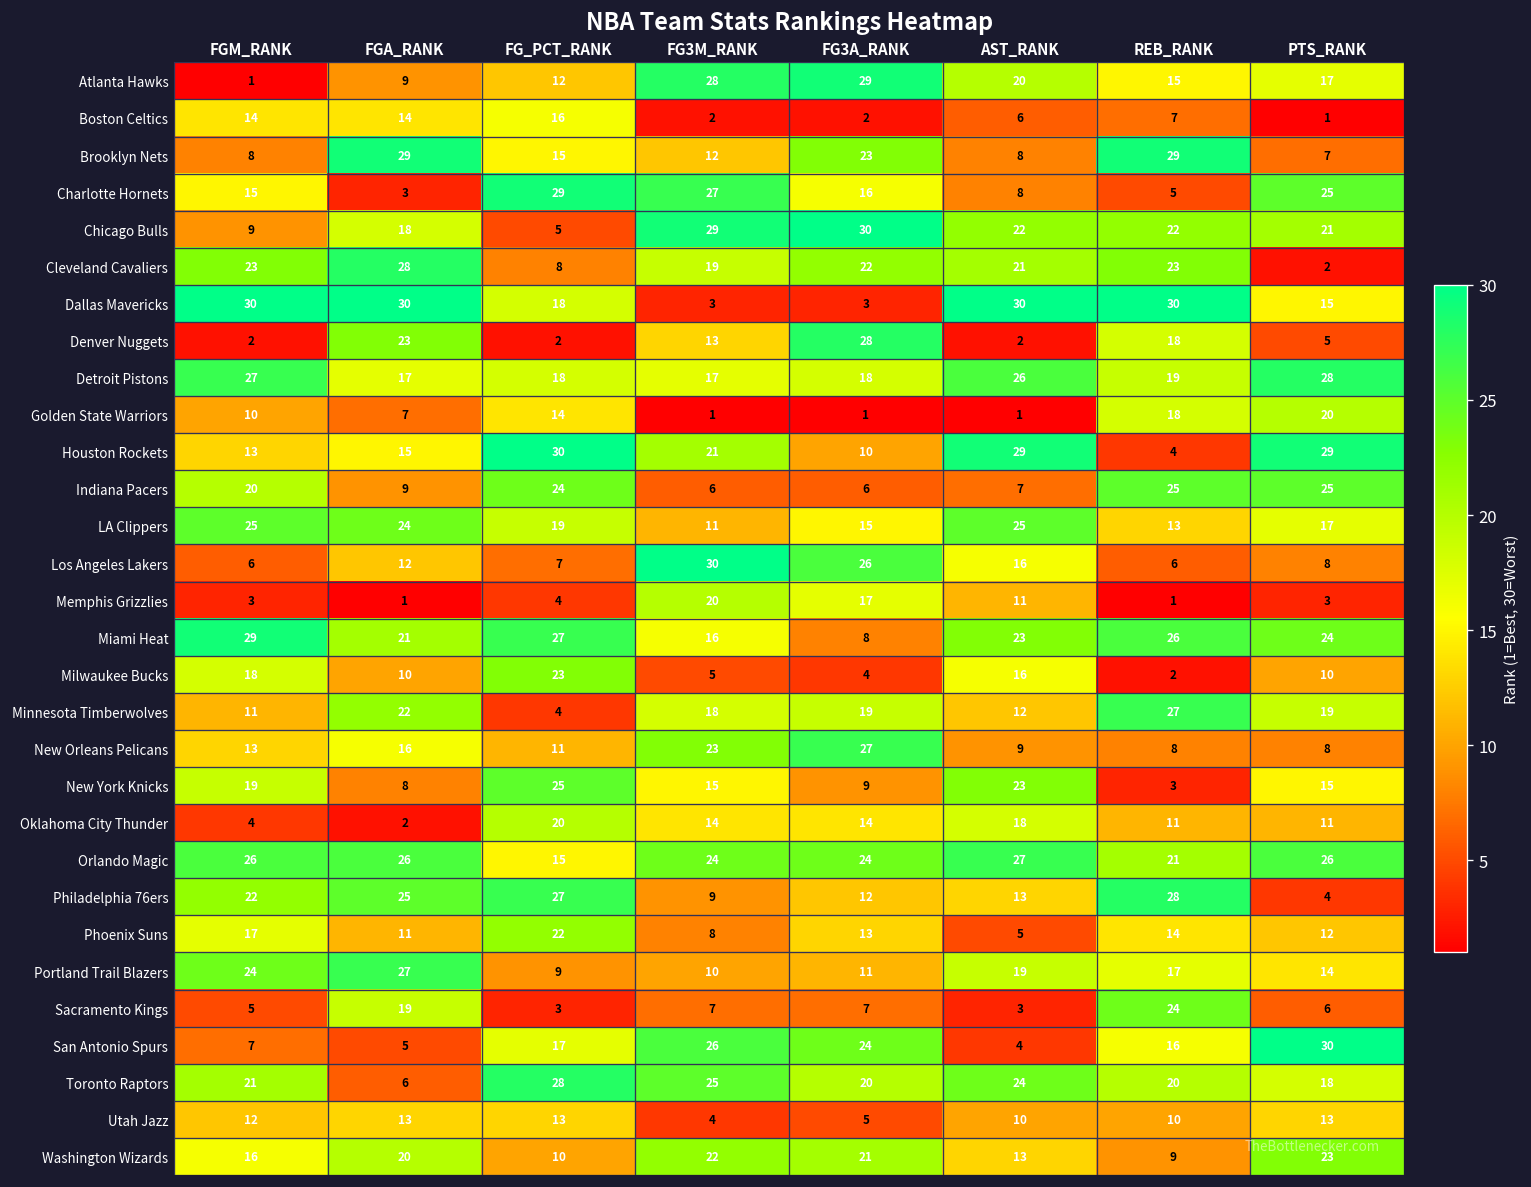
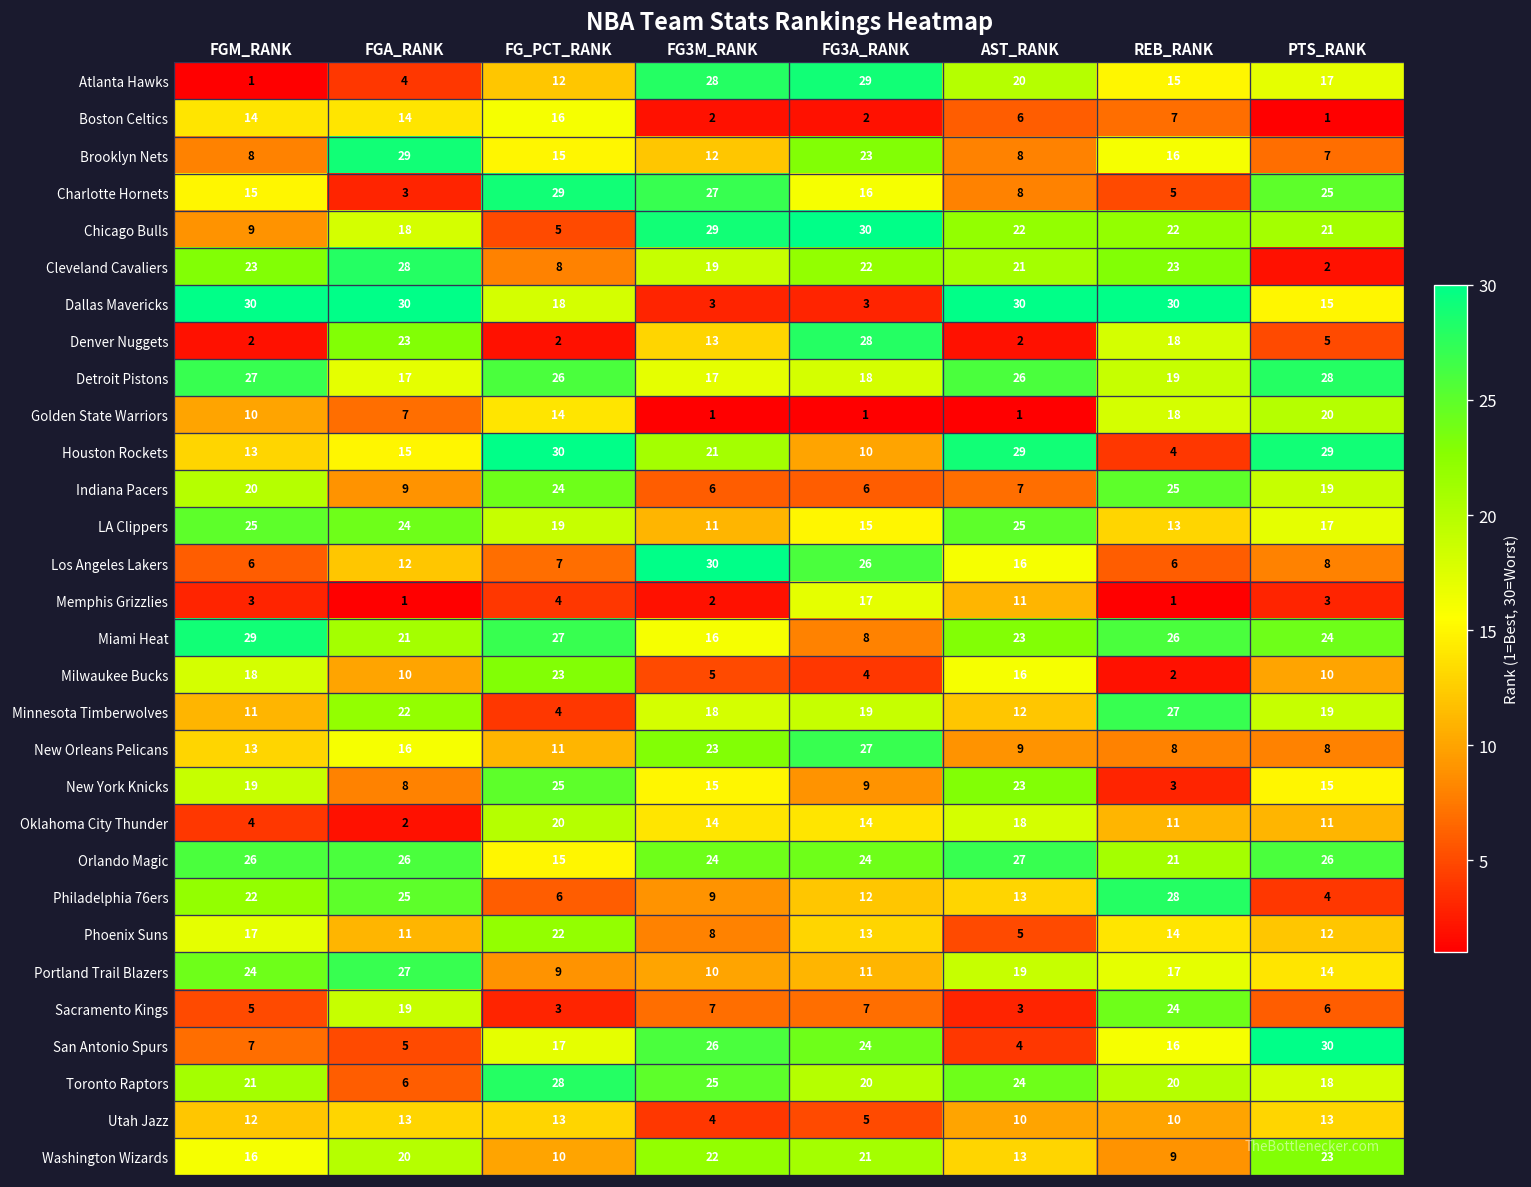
Atlanta Hawks, FGA_RANK: 9 -> 4
Brooklyn Nets, REB_RANK: 29 -> 16
Detroit Pistons, FG_PCT_RANK: 18 -> 26
Indiana Pacers, PTS_RANK: 25 -> 19
Memphis Grizzlies, FG3M_RANK: 20 -> 2
Philadelphia 76ers, FG_PCT_RANK: 27 -> 6
